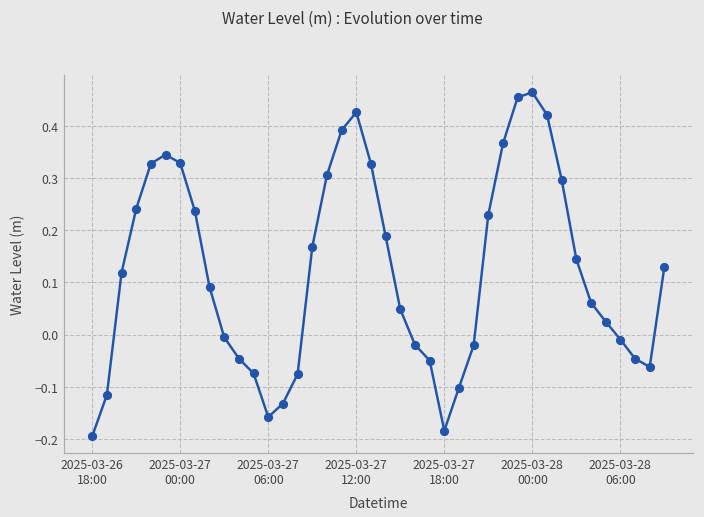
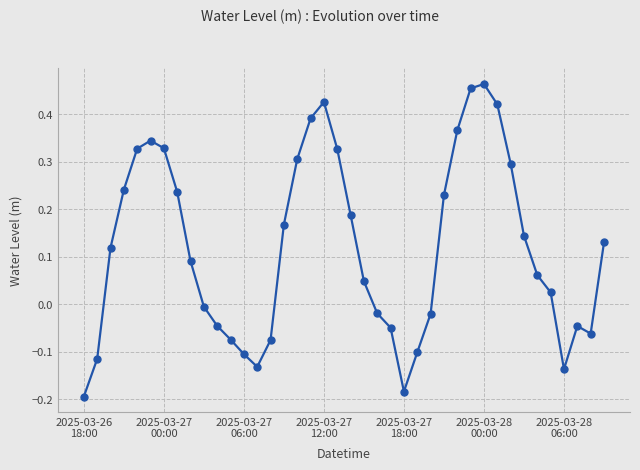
2025-03-27 06:00: -0.16 -> -0.11
2025-03-28 06:00: -0.01 -> -0.14
